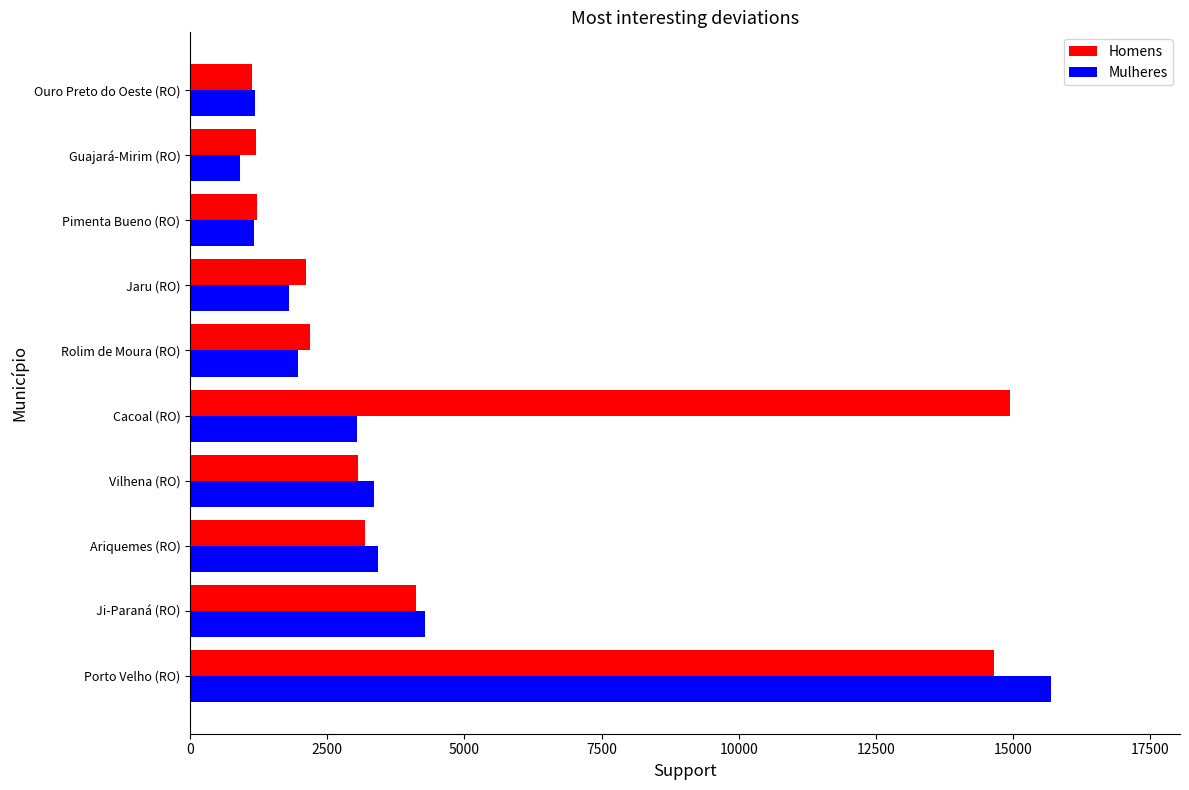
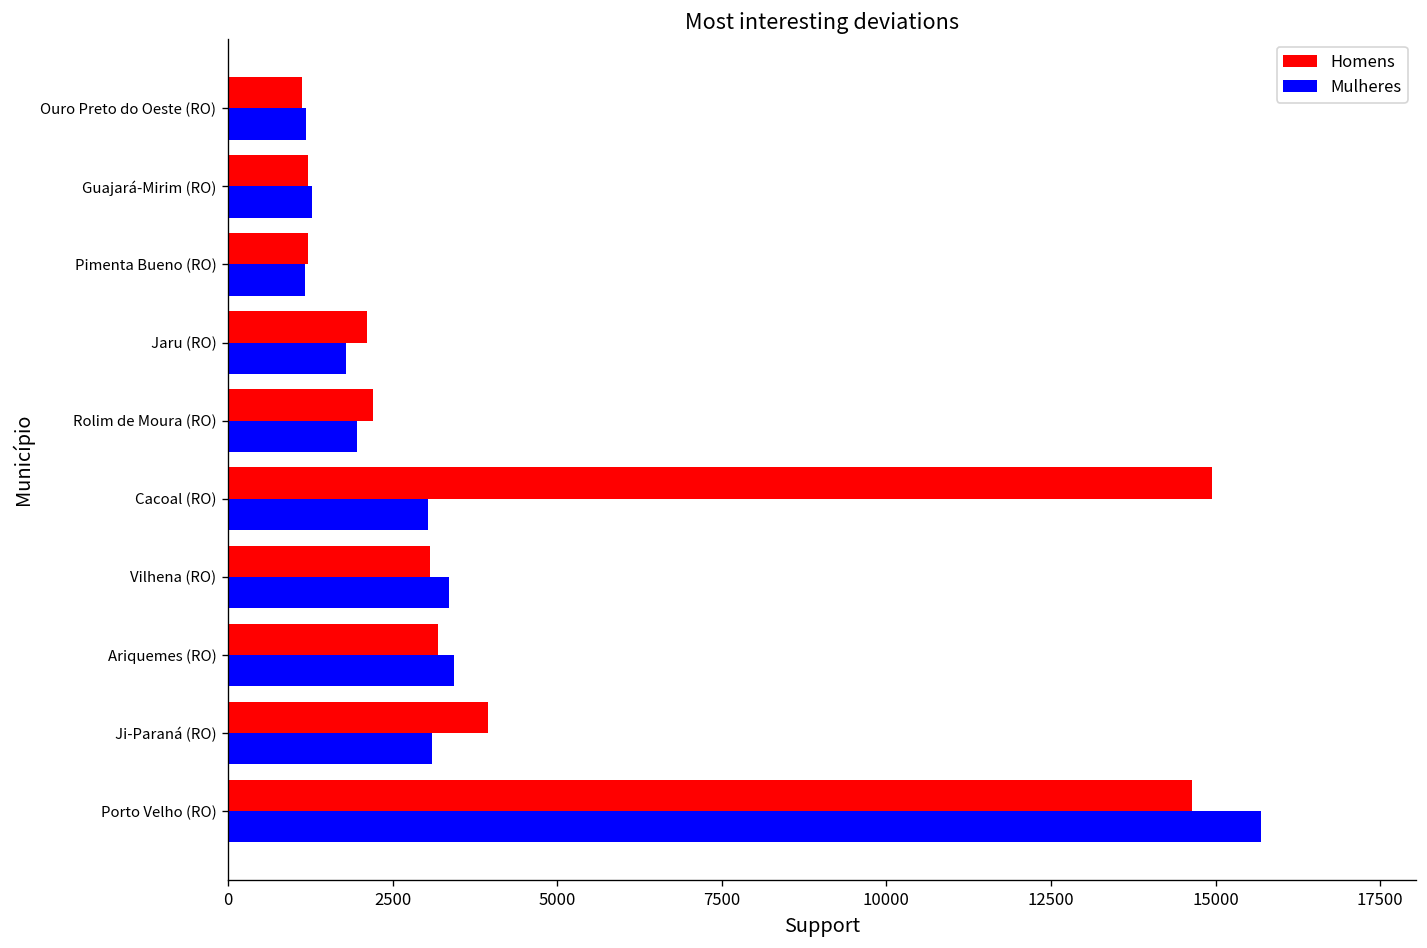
Mulheres, Guajará-Mirim (RO): 900 -> 1300
Homens, Ji-Paraná (RO): 4100 -> 3900
Mulheres, Ji-Paraná (RO): 4300 -> 3100
